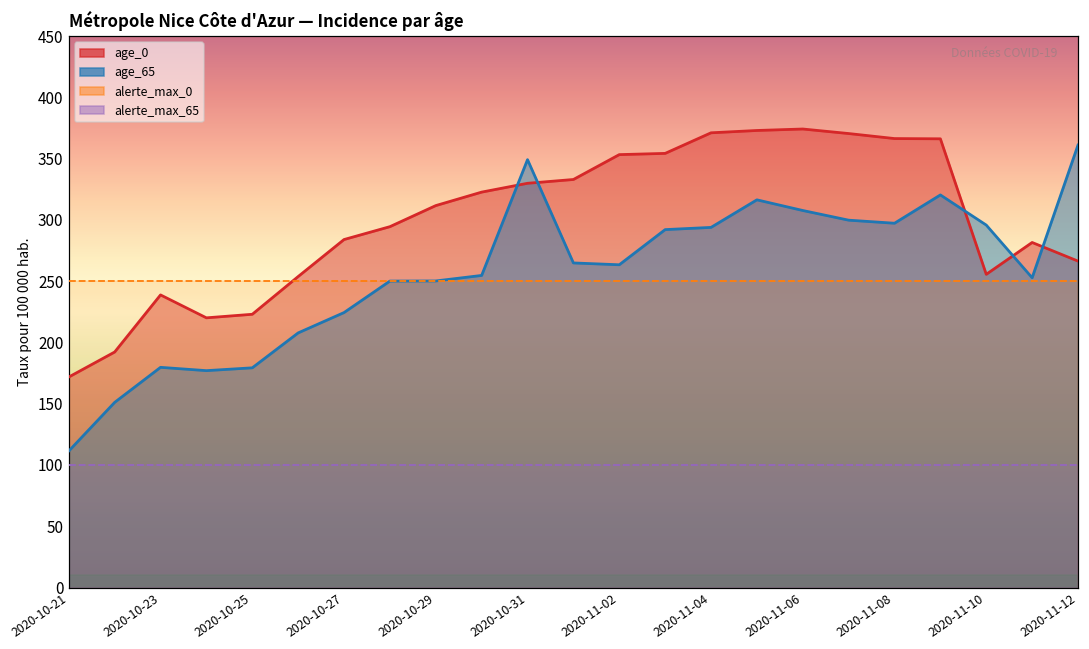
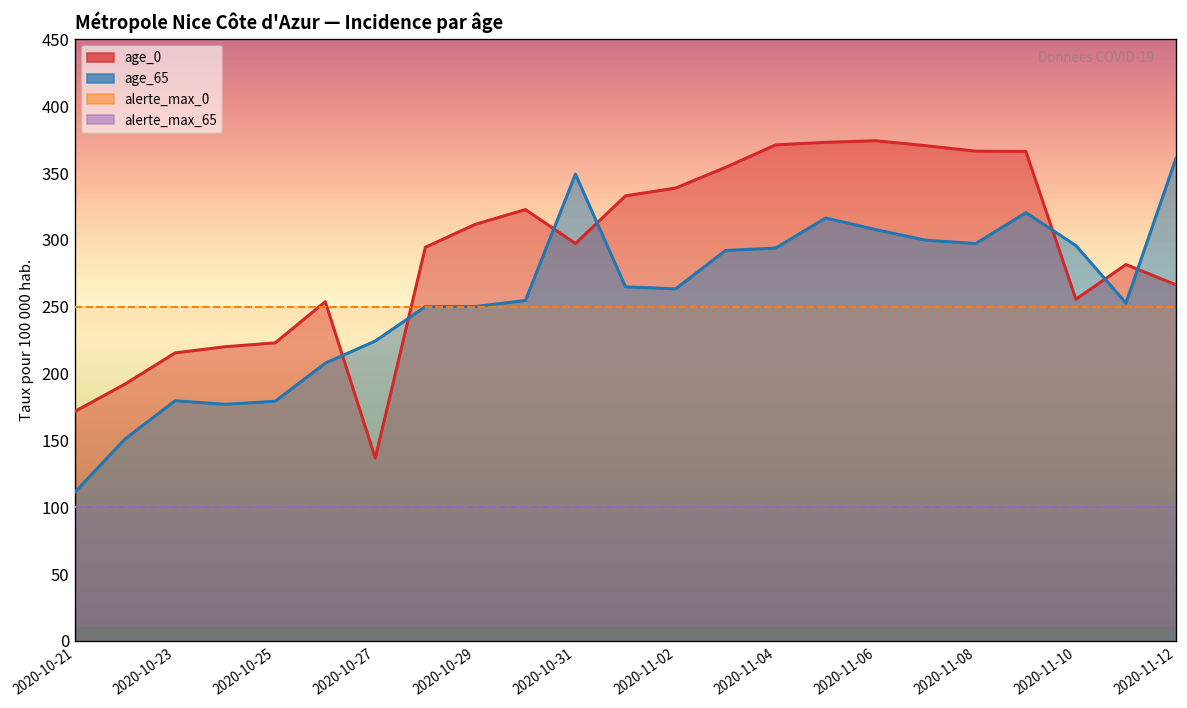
age_0, 2020-10-23: 239 -> 216
age_0, 2020-10-27: 284 -> 137
age_0, 2020-10-31: 330 -> 297
age_0, 2020-11-02: 353 -> 339
